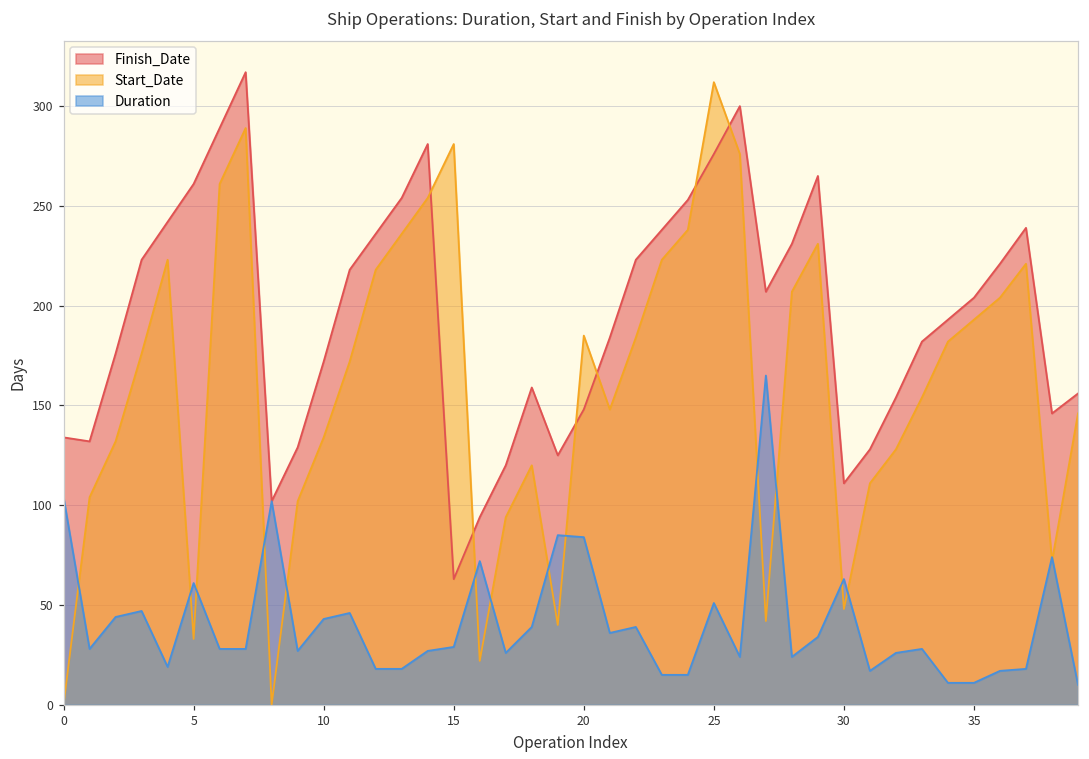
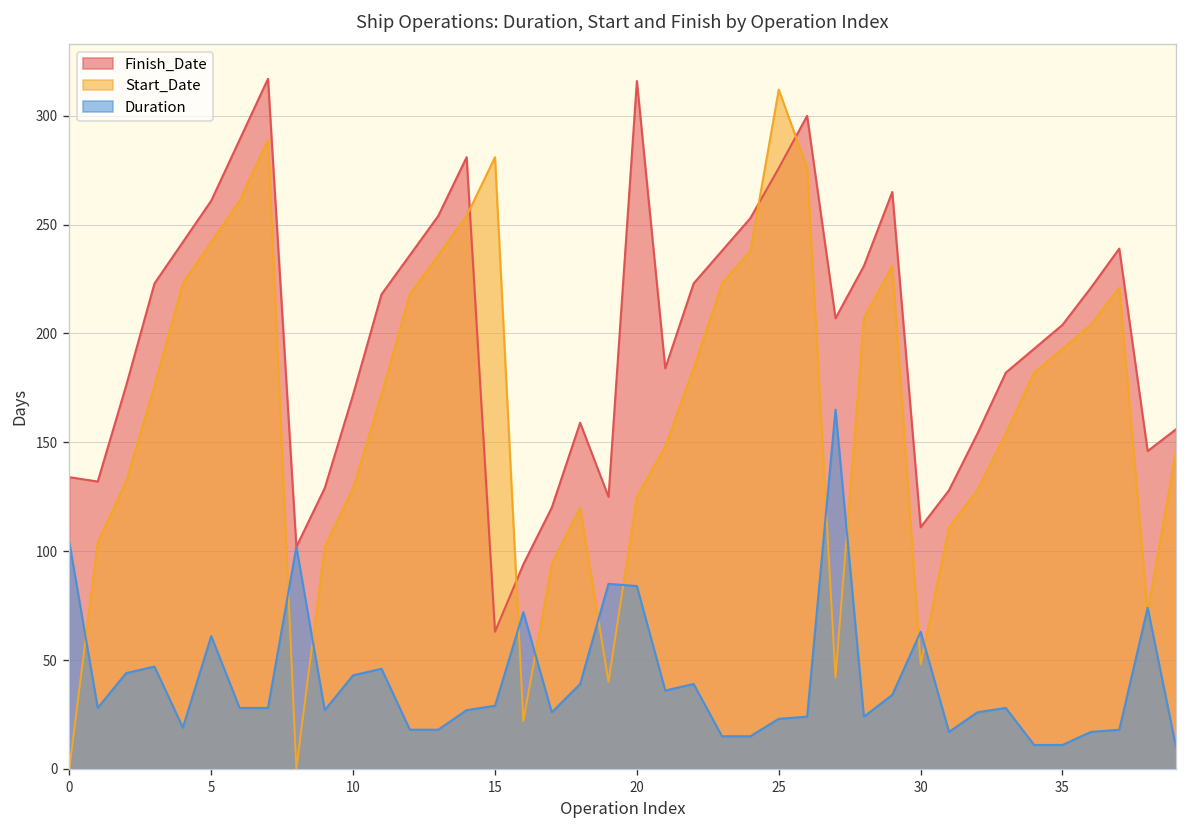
Start_Date, 5: 33 -> 242
Start_Date, 10: 134 -> 129
Finish_Date, 20: 148 -> 316
Start_Date, 20: 185 -> 125
Duration, 25: 51 -> 23
